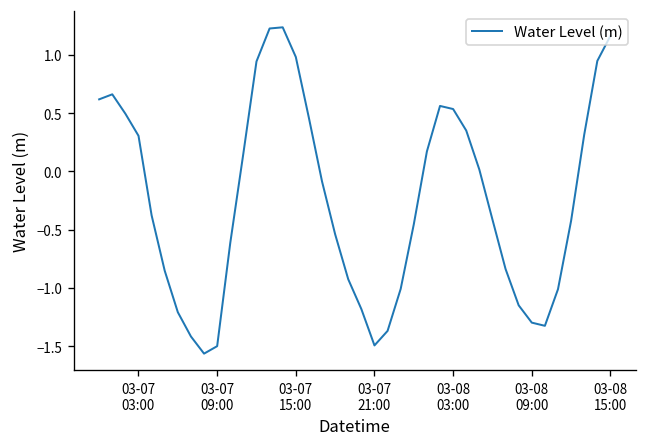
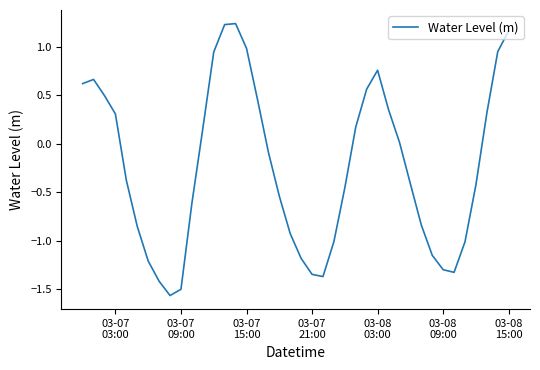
03-07 21:00: -1.5 -> -1.3
03-08 03:00: 0.5 -> 0.8
